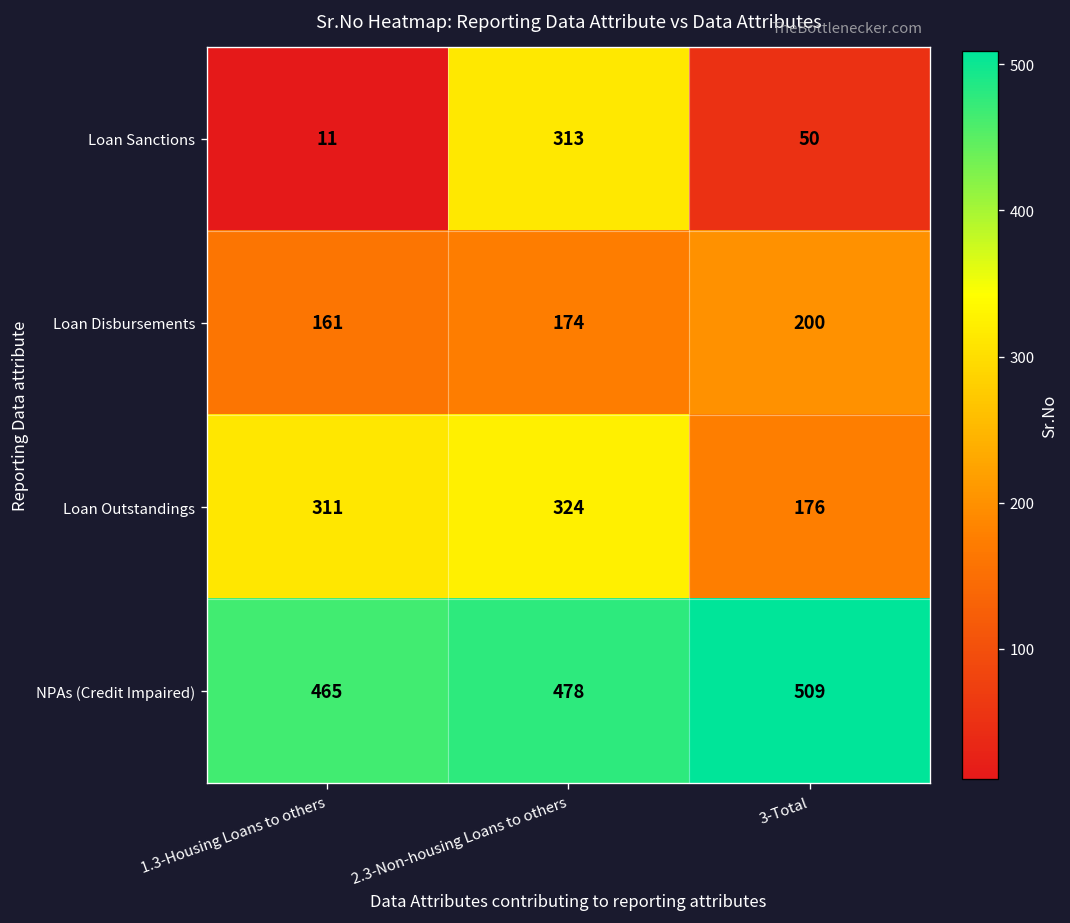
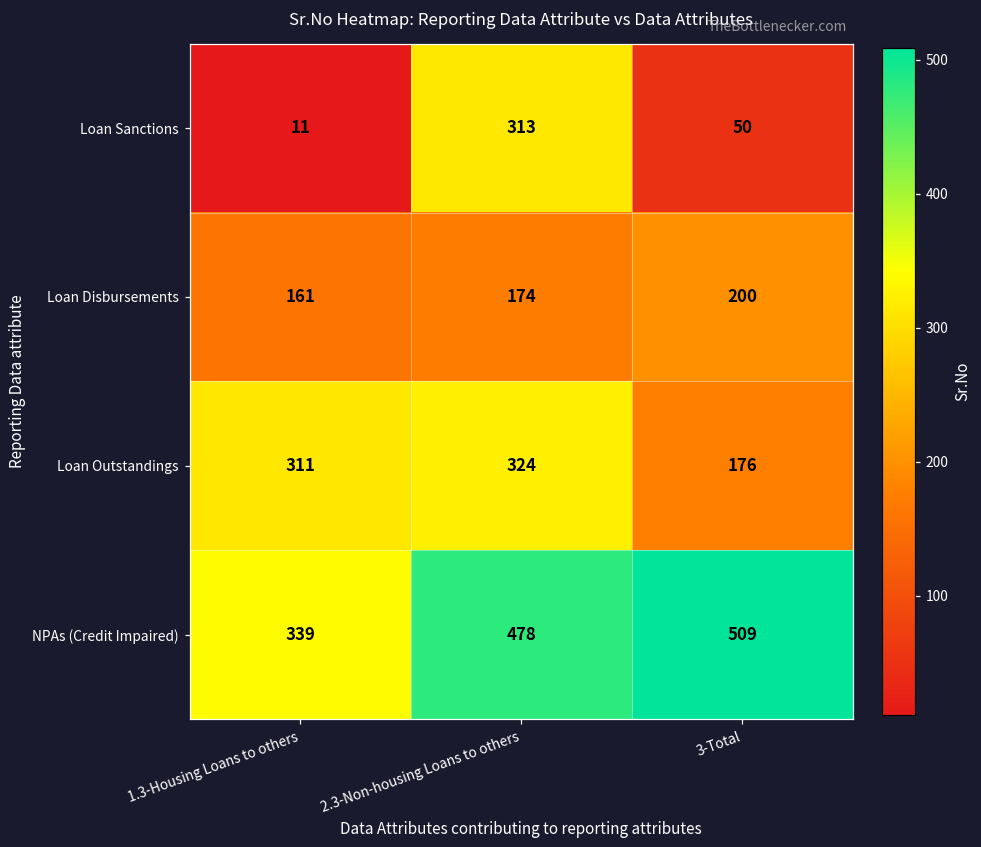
NPAs (Credit Impaired), 1.3-Housing Loans to others: 465 -> 339
